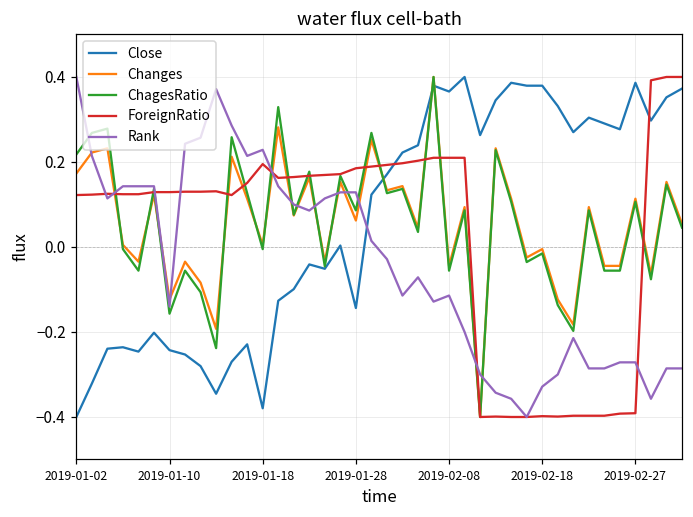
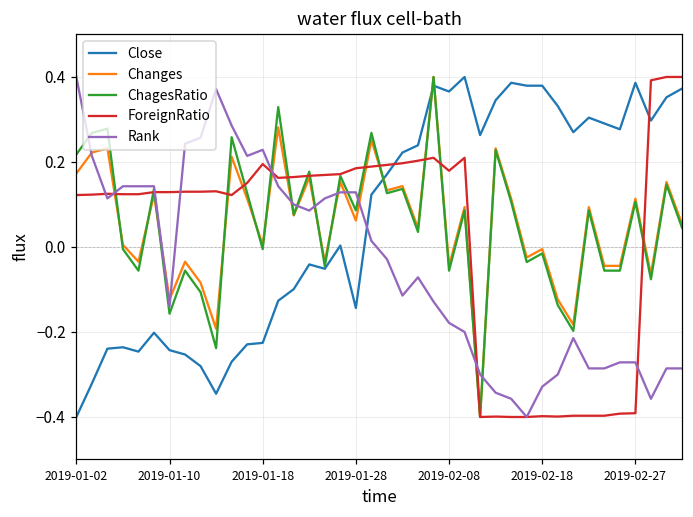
Close, 2019-01-18: -0.38 -> -0.23
ForeignRatio, 2019-02-08: 0.21 -> 0.18
Rank, 2019-02-08: -0.11 -> -0.18
